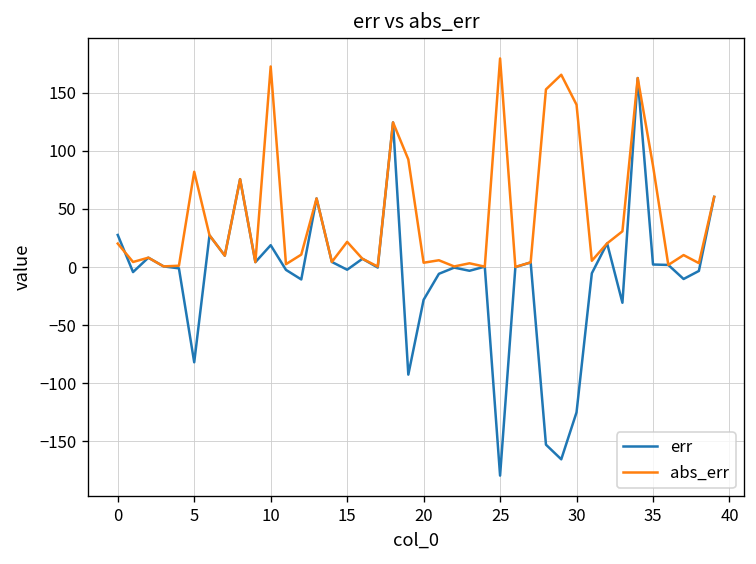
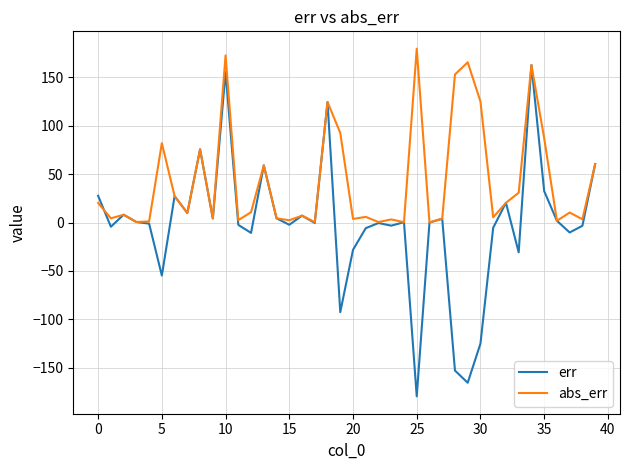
err, 5: -80 -> -50
err, 10: 20 -> 160
abs_err, 15: 20 -> 0
abs_err, 30: 140 -> 130
err, 35: 0 -> 30
